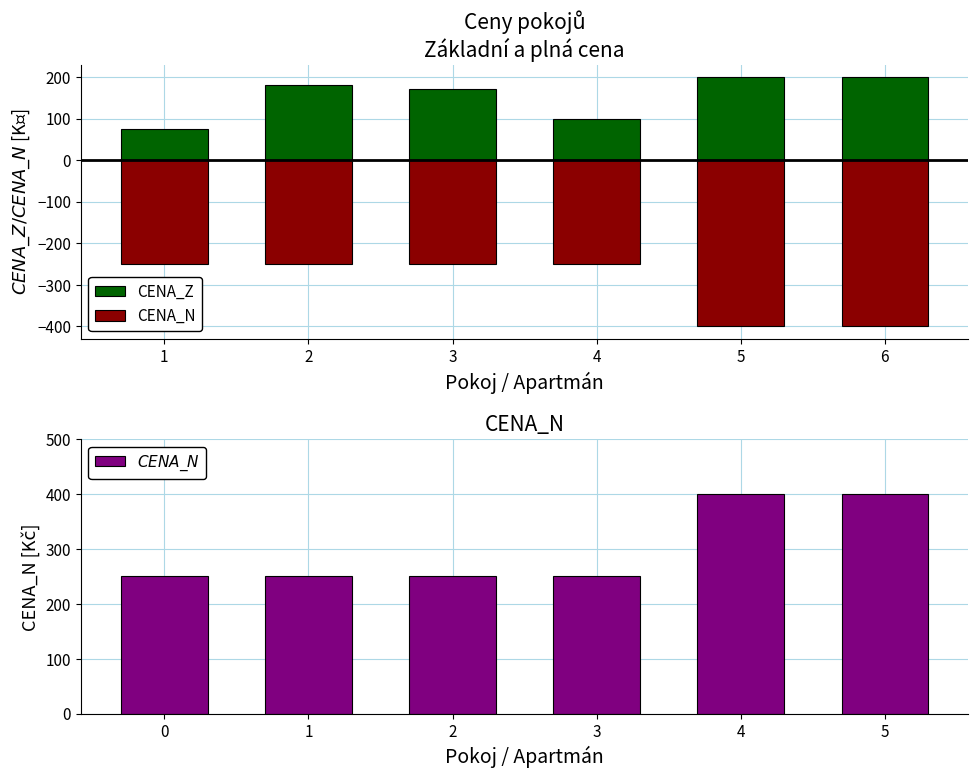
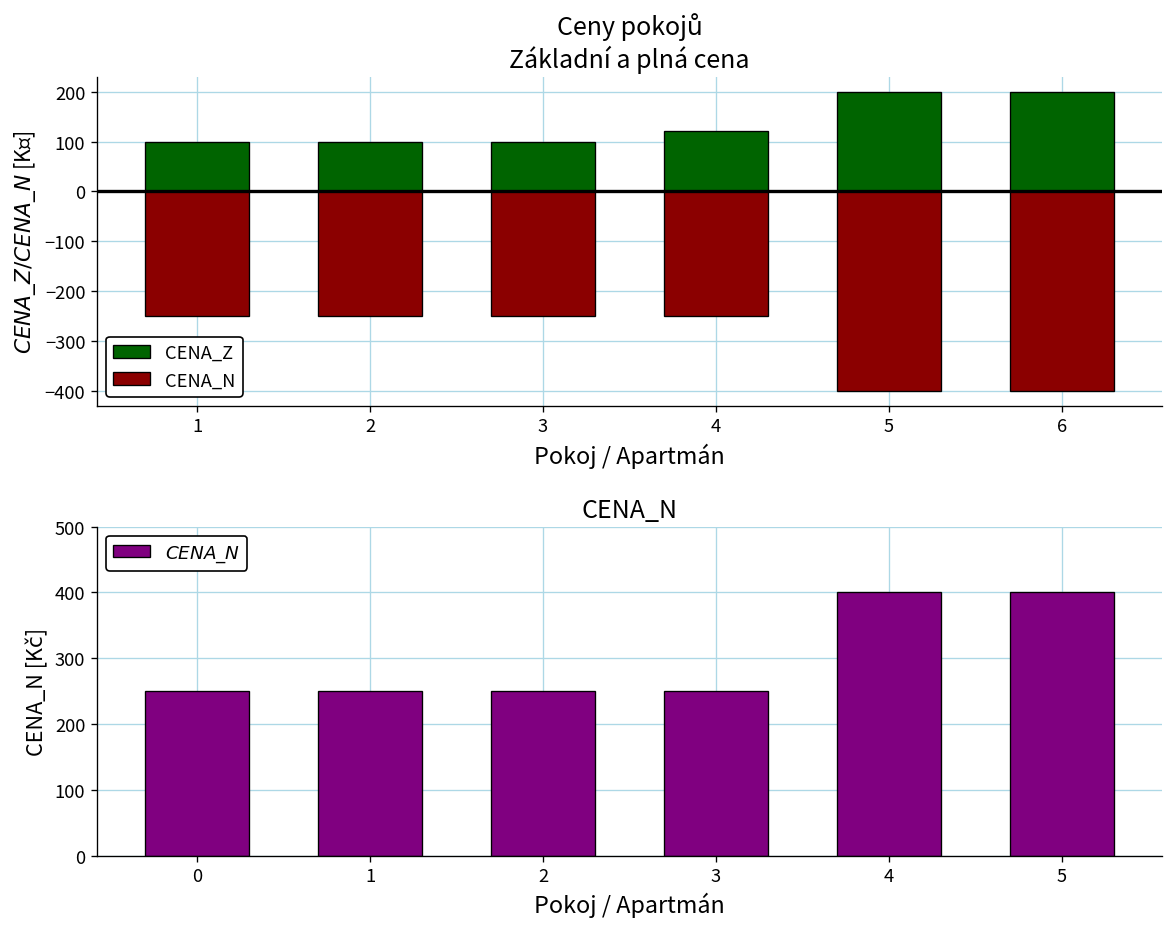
Ceny pokojů Základní a plná cena, CENA_Z, 1: 70 -> 100
Ceny pokojů Základní a plná cena, CENA_Z, 2: 180 -> 100
Ceny pokojů Základní a plná cena, CENA_Z, 3: 170 -> 100
Ceny pokojů Základní a plná cena, CENA_Z, 4: 100 -> 120
